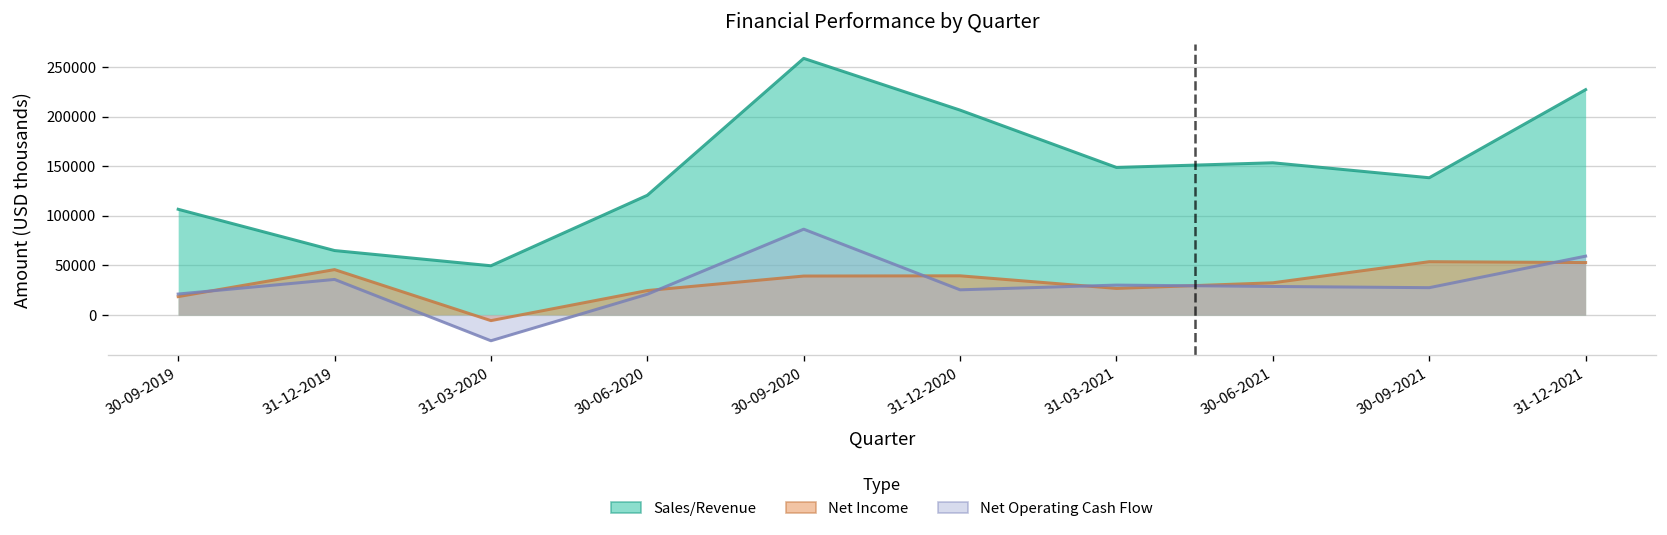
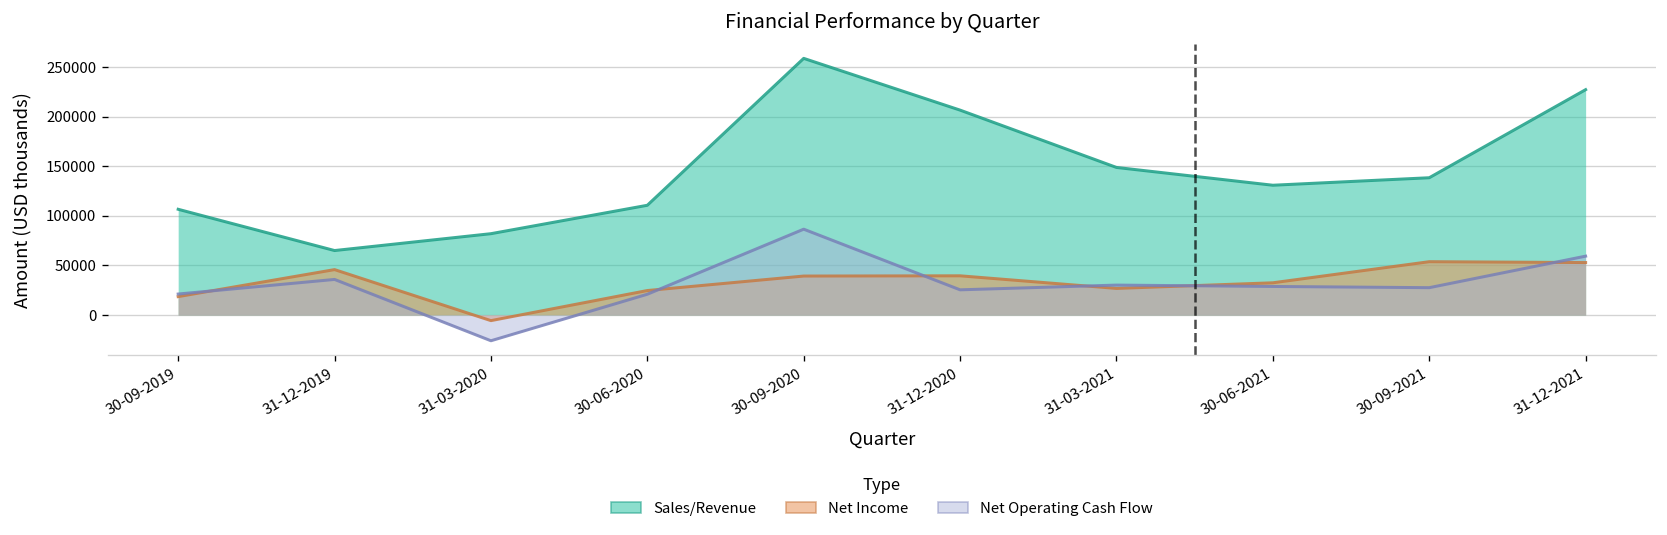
Sales/Revenue, 31-03-2020: 50000 -> 80000
Sales/Revenue, 30-06-2020: 120000 -> 110000
Sales/Revenue, 30-06-2021: 150000 -> 130000
